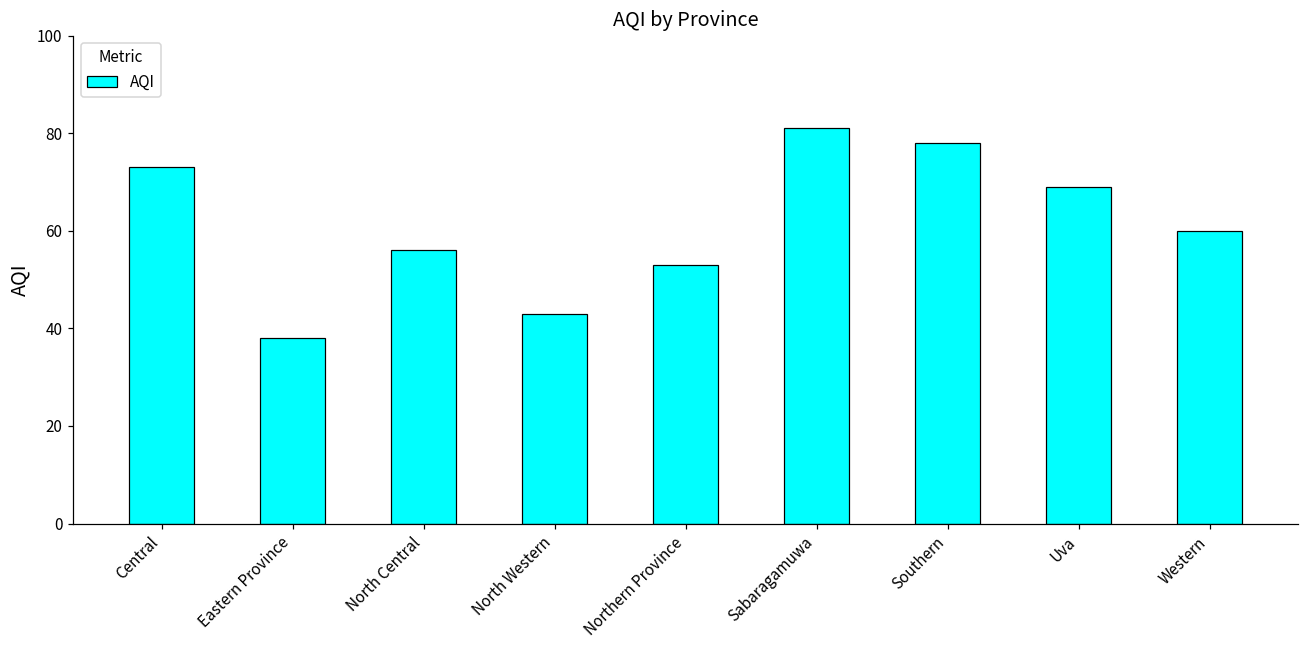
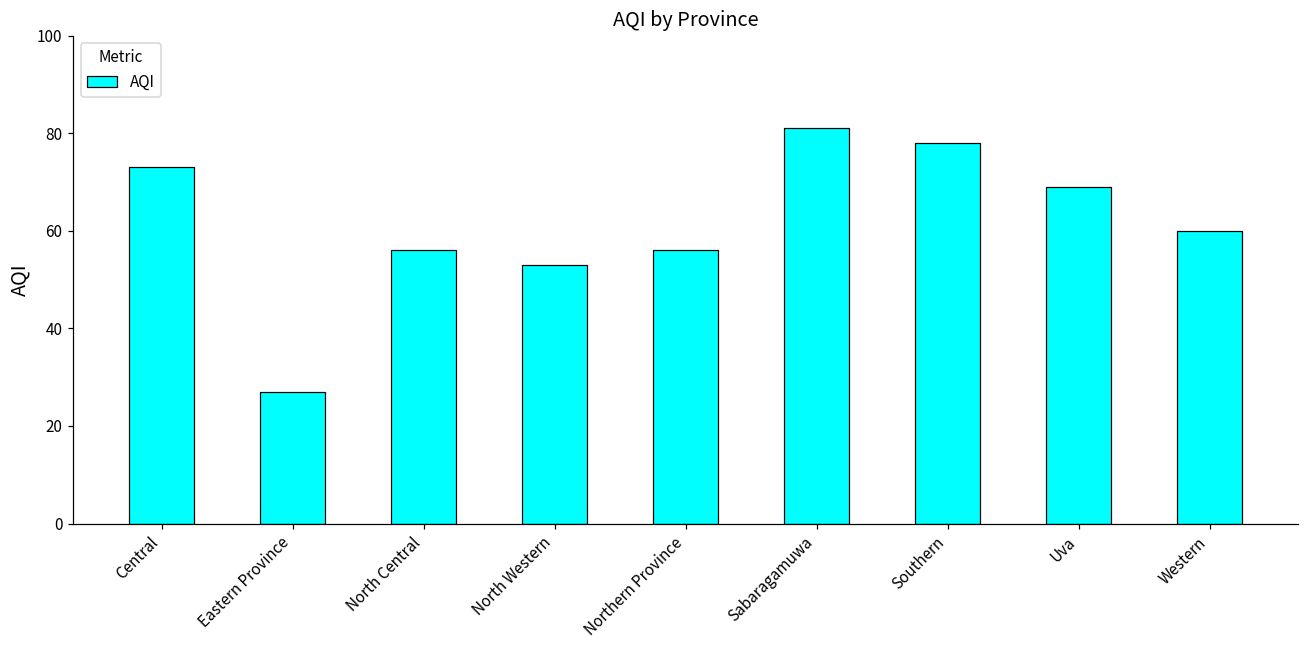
Eastern Province: 38 -> 27
North Western: 43 -> 53
Northern Province: 53 -> 56
